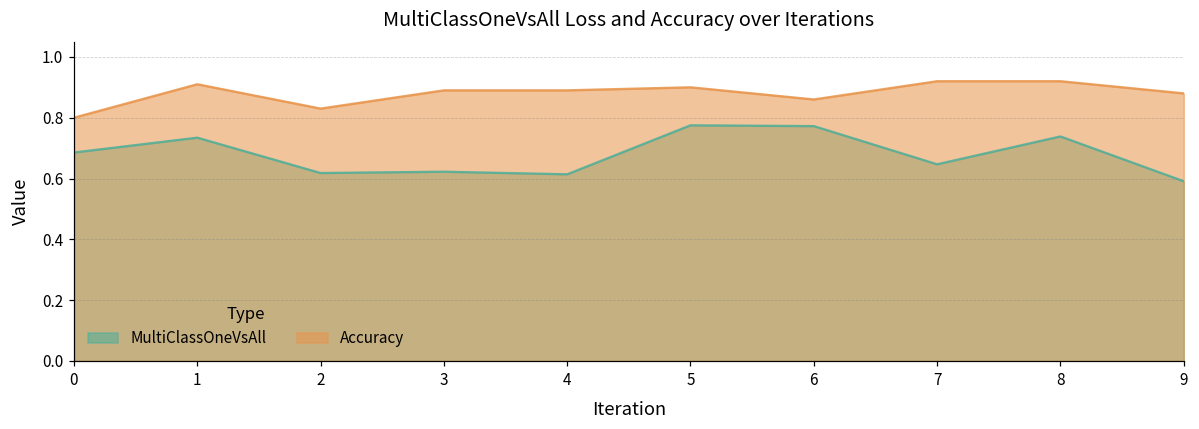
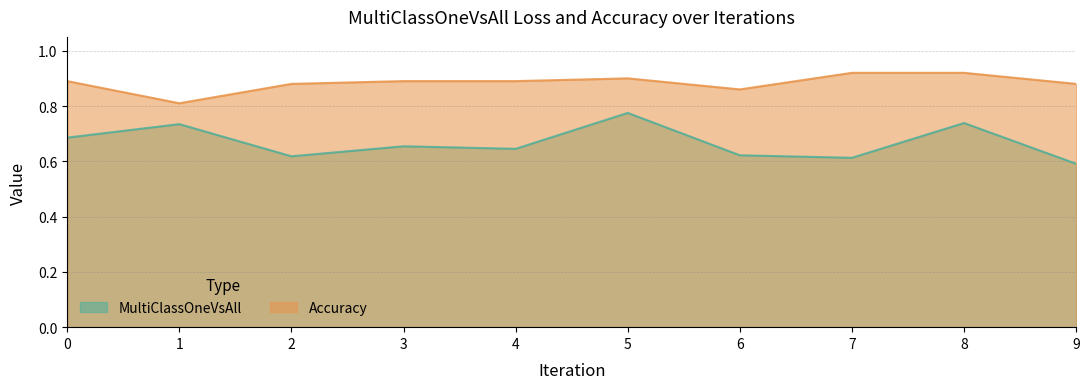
Accuracy, 0: 0.80 -> 0.89
Accuracy, 1: 0.91 -> 0.81
Accuracy, 2: 0.83 -> 0.88
MultiClassOneVsAll, 3: 0.62 -> 0.65
MultiClassOneVsAll, 4: 0.61 -> 0.65
MultiClassOneVsAll, 6: 0.77 -> 0.62
MultiClassOneVsAll, 7: 0.65 -> 0.61
